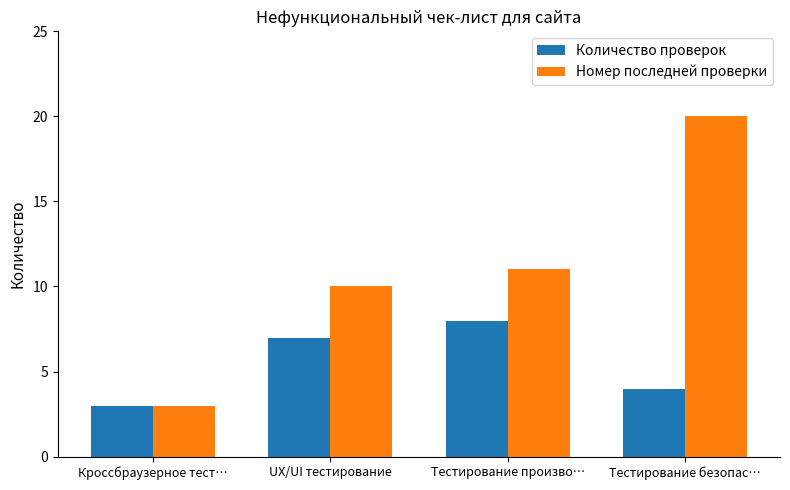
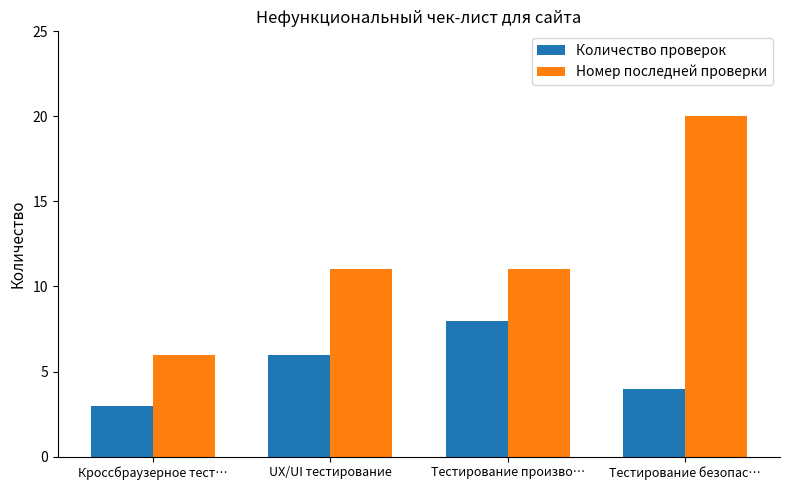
Номер последней проверки, Кроссбраузерное тест…: 3 -> 6
Количество проверок, UX/UI тестирование: 7 -> 6
Номер последней проверки, UX/UI тестирование: 10 -> 11
